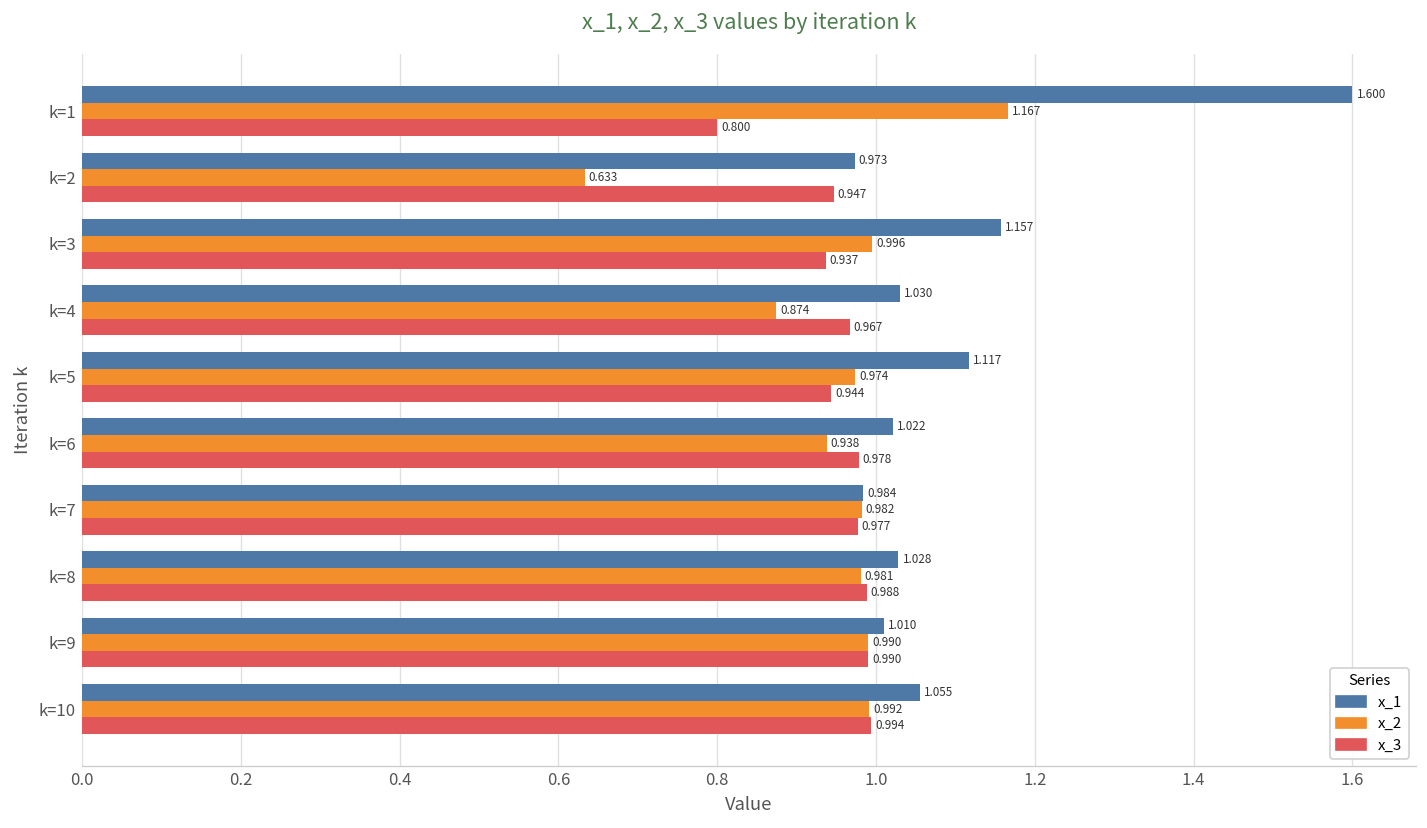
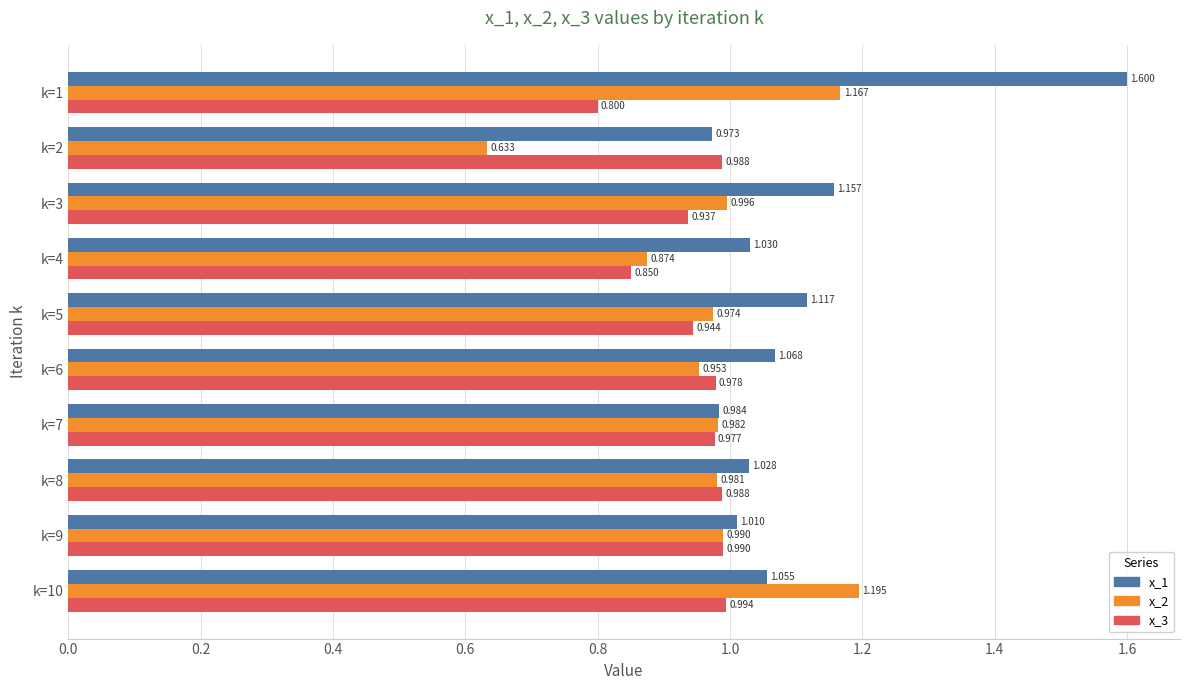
x_3, k=2: 0.947 -> 0.988
x_3, k=4: 0.967 -> 0.850
x_1, k=6: 1.022 -> 1.068
x_2, k=6: 0.938 -> 0.953
x_2, k=10: 0.992 -> 1.195
